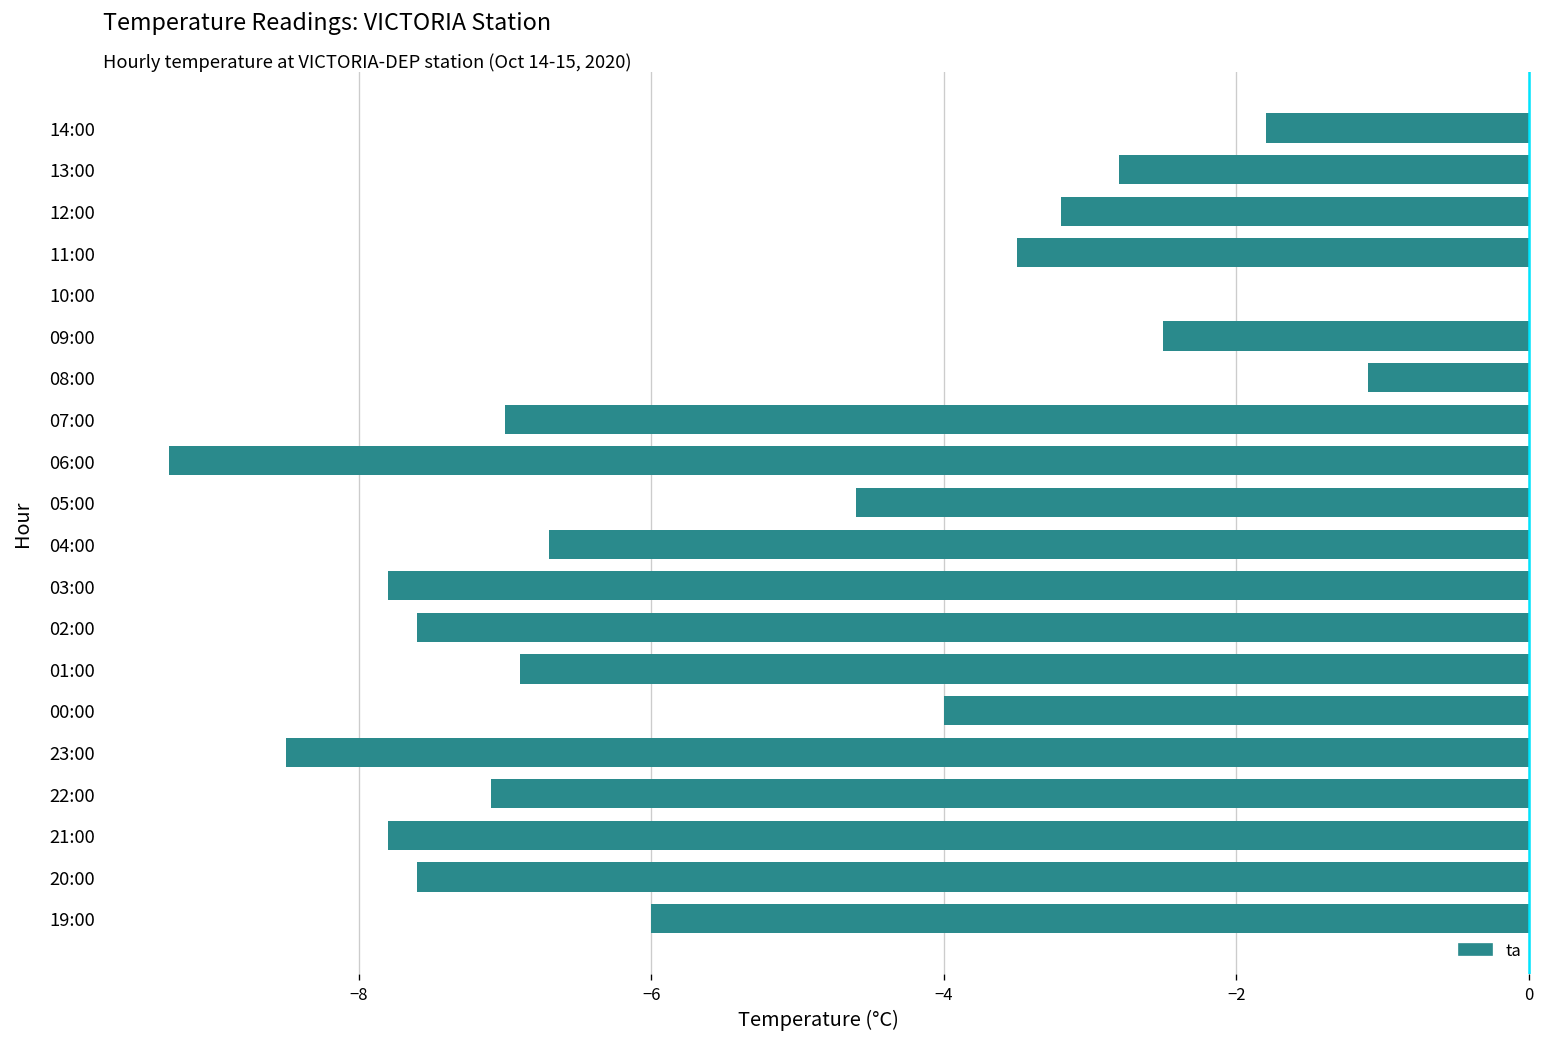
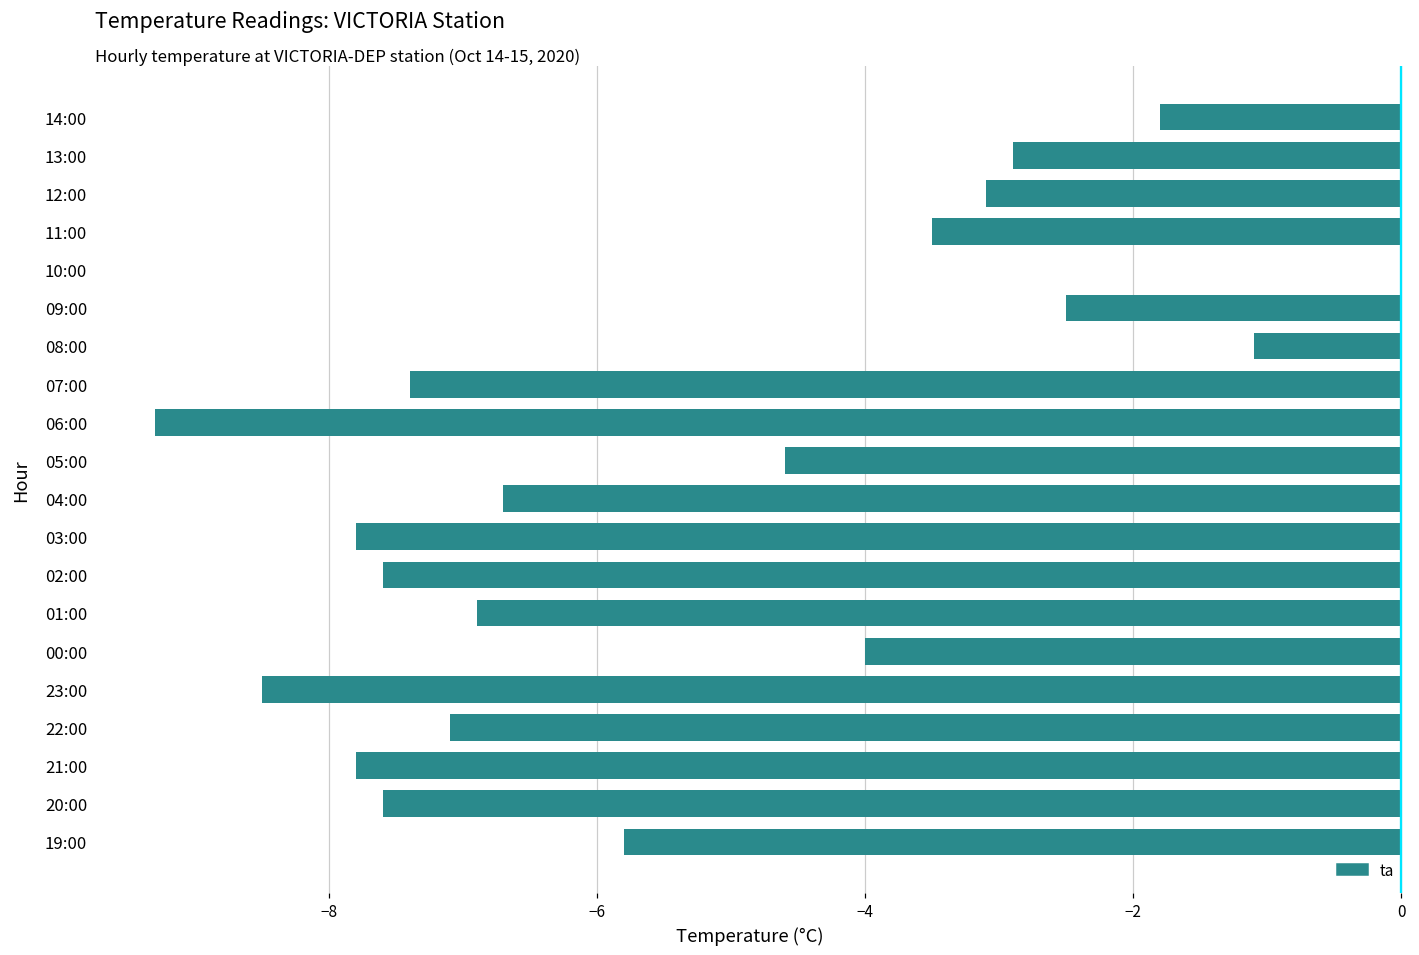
13:00: -2.80 -> -2.90
12:00: -3.20 -> -3.10
07:00: -7.00 -> -7.40
19:00: -6.00 -> -5.80
